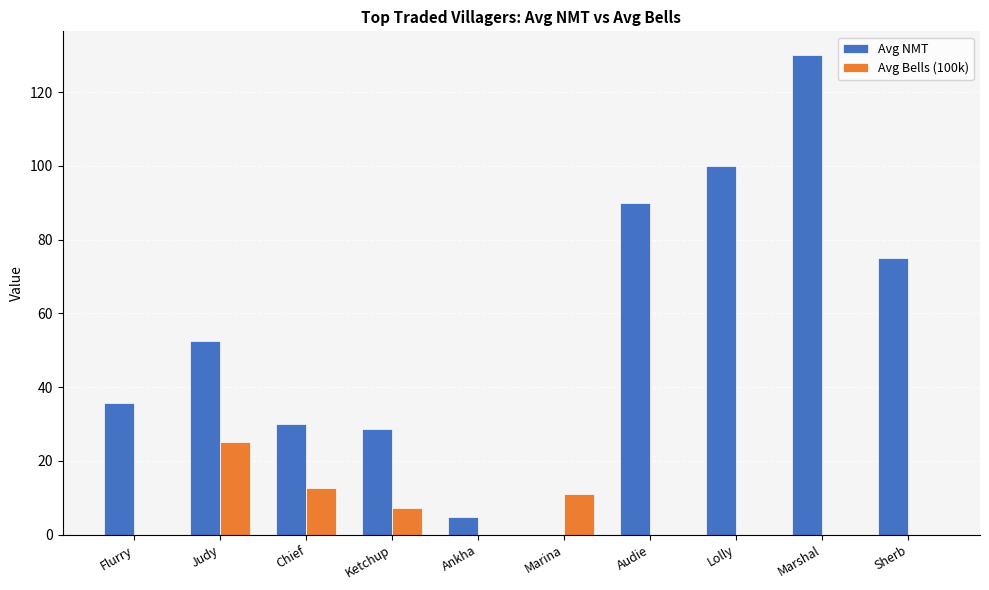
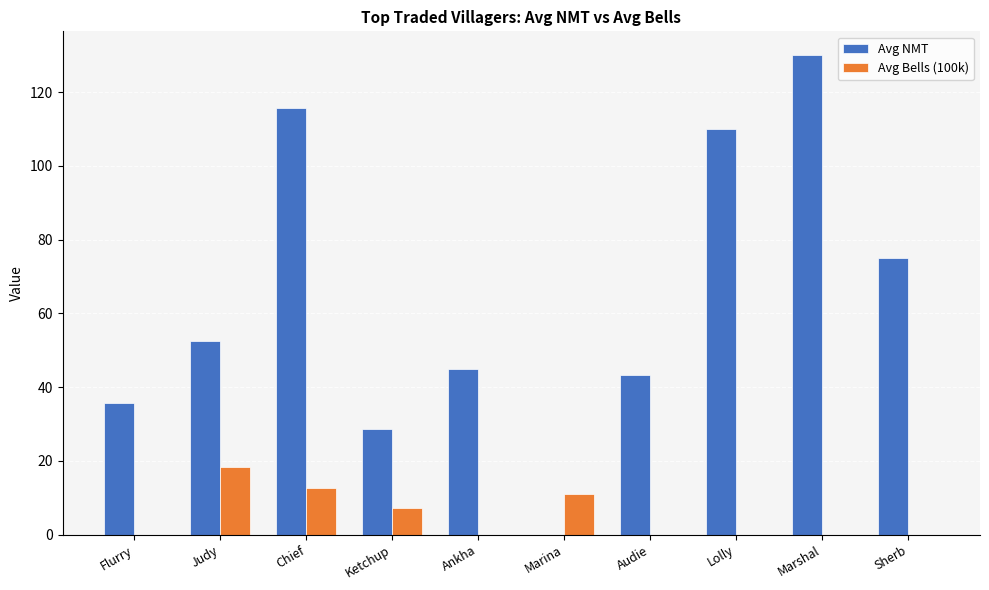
Avg Bells (100k), Judy: 25 -> 18
Avg NMT, Chief: 30 -> 116
Avg NMT, Ankha: 5 -> 45
Avg NMT, Audie: 90 -> 43
Avg NMT, Lolly: 100 -> 110
